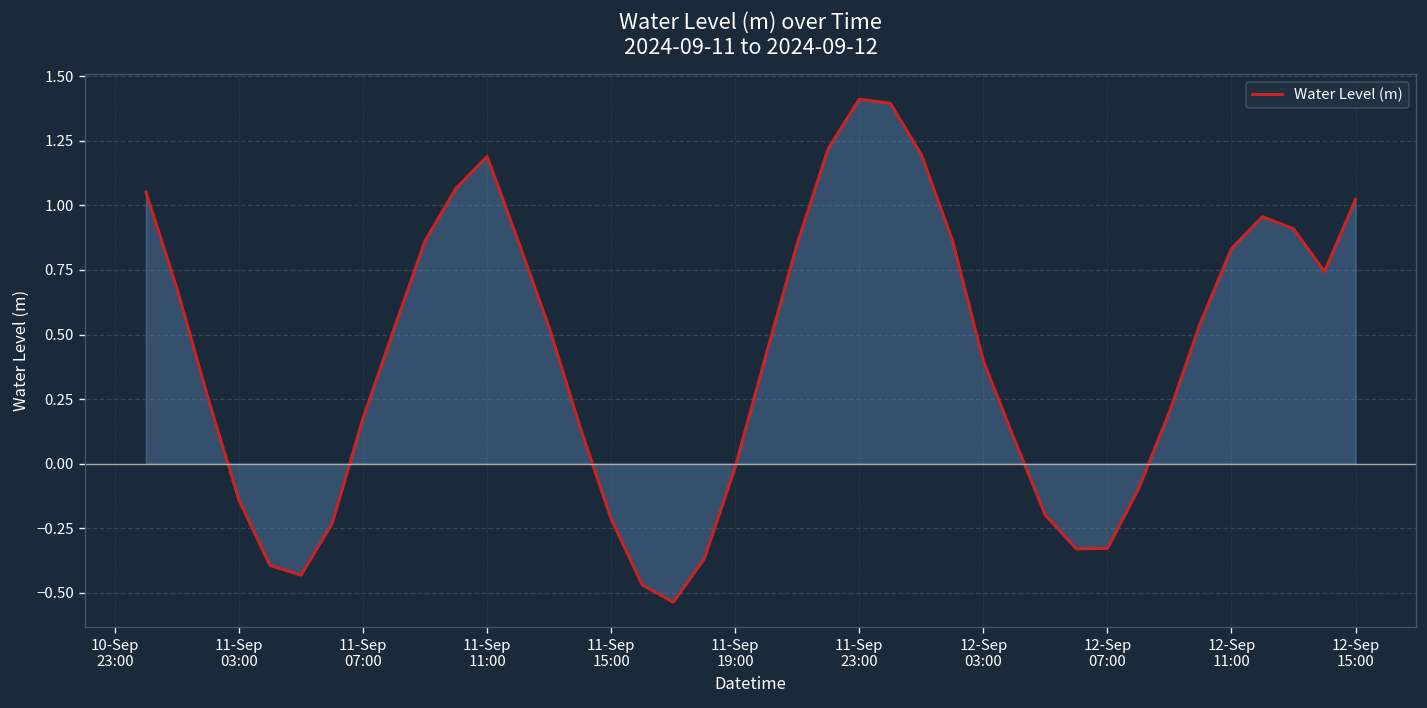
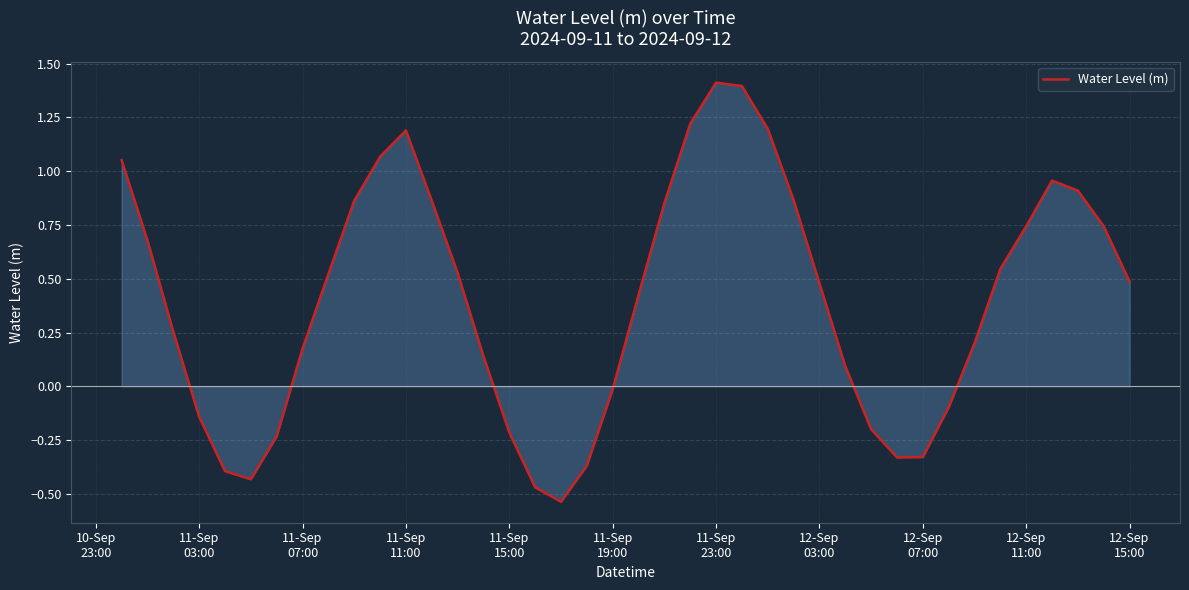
Water Level (m), 12-Sep 03:00: 0.40 -> 0.48
Water Level (m), 12-Sep 11:00: 0.83 -> 0.74
Water Level (m), 12-Sep 15:00: 1.02 -> 0.49
